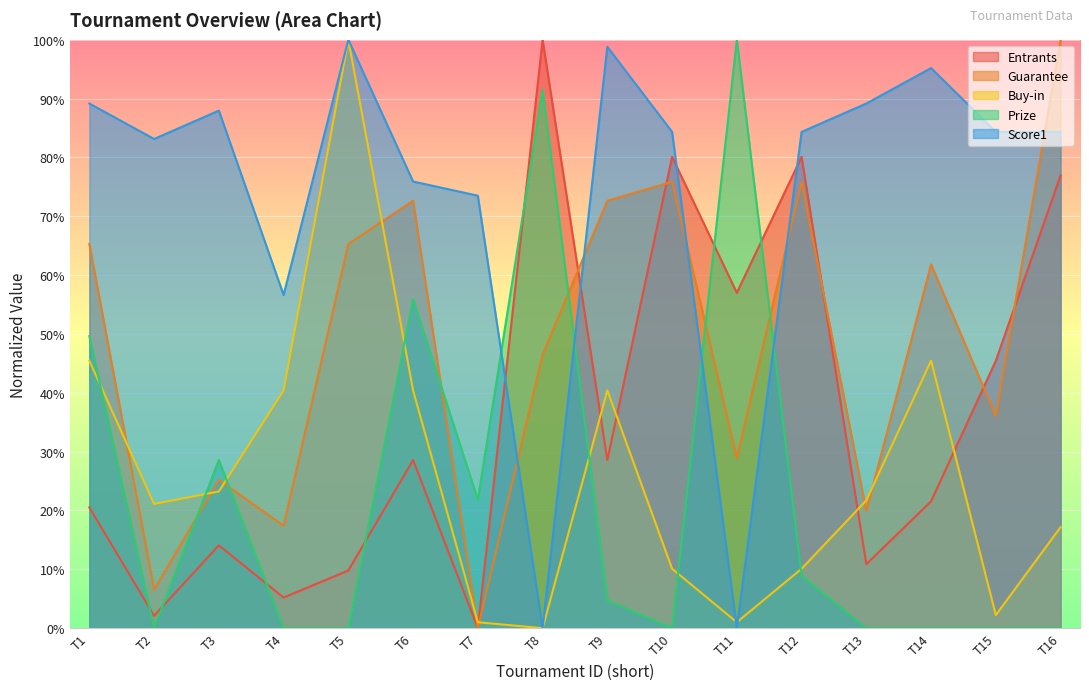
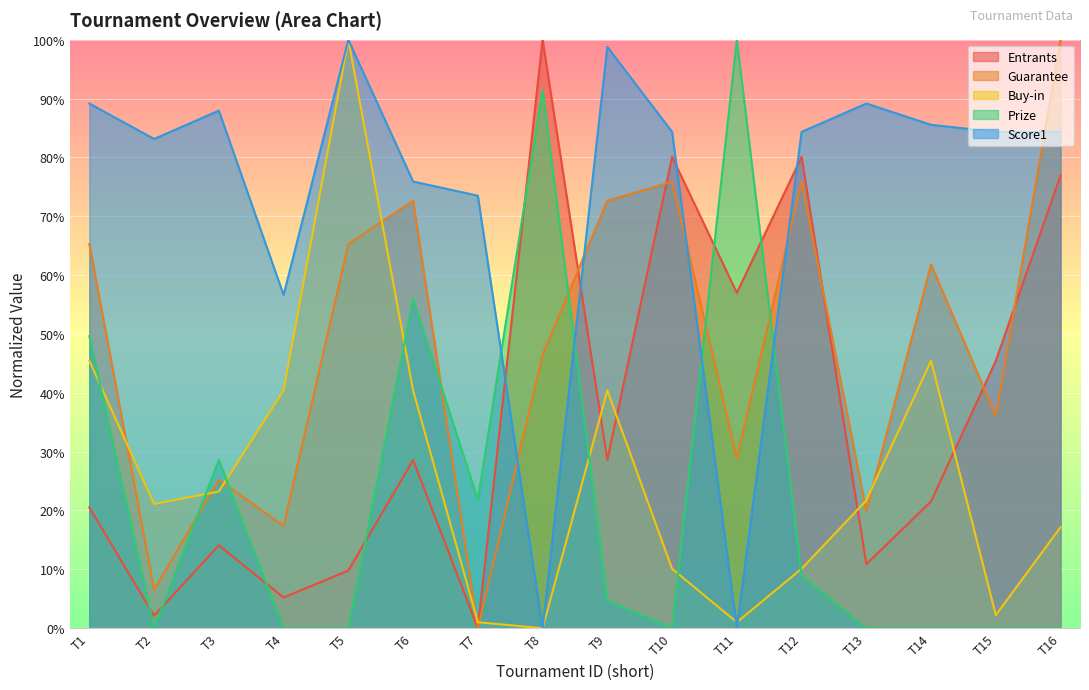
Score1, T14: 95% -> 86%
